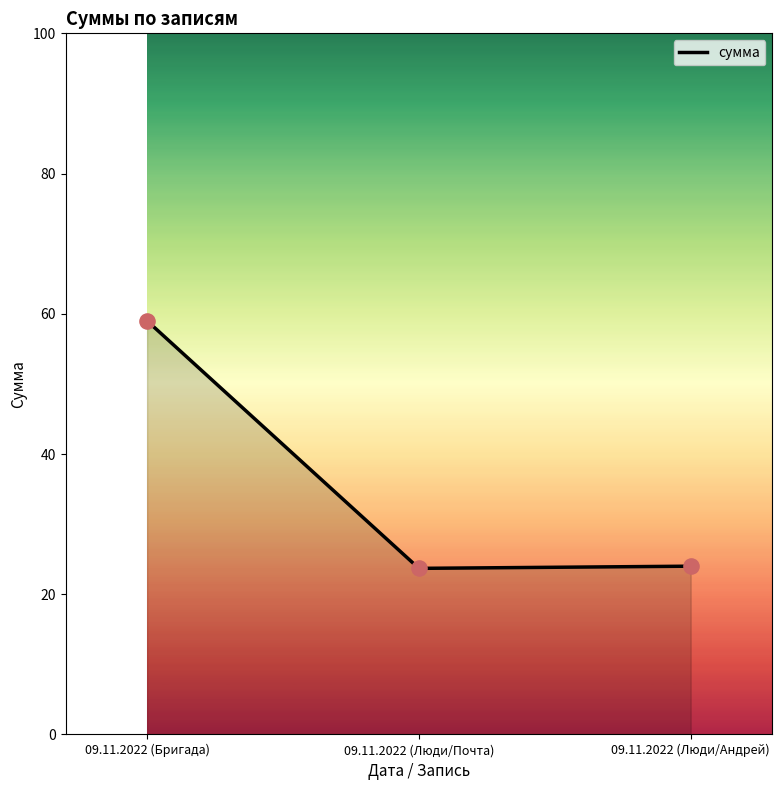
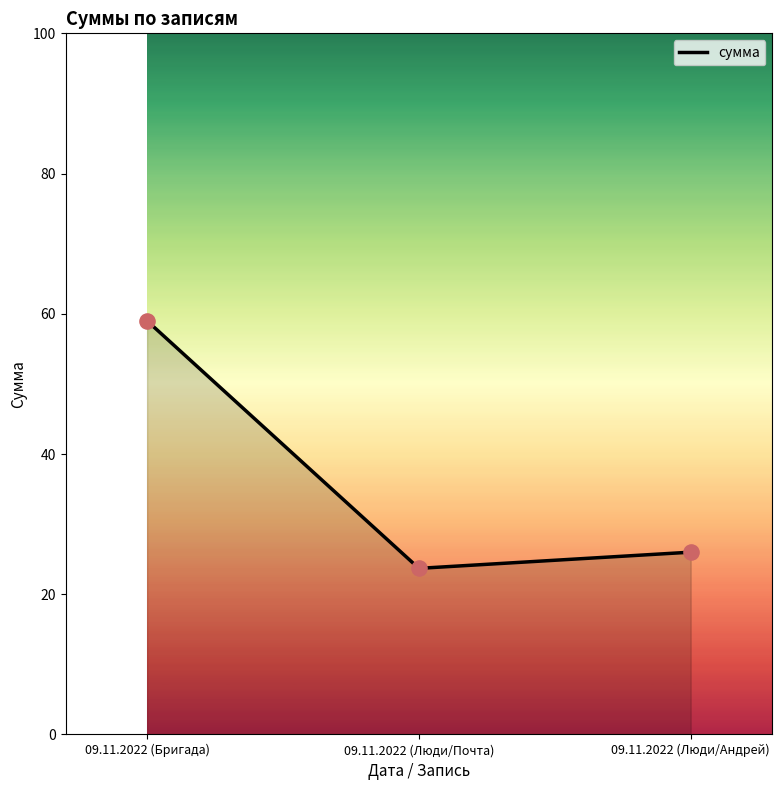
09.11.2022 (Люди/Андрей): 24 -> 26
